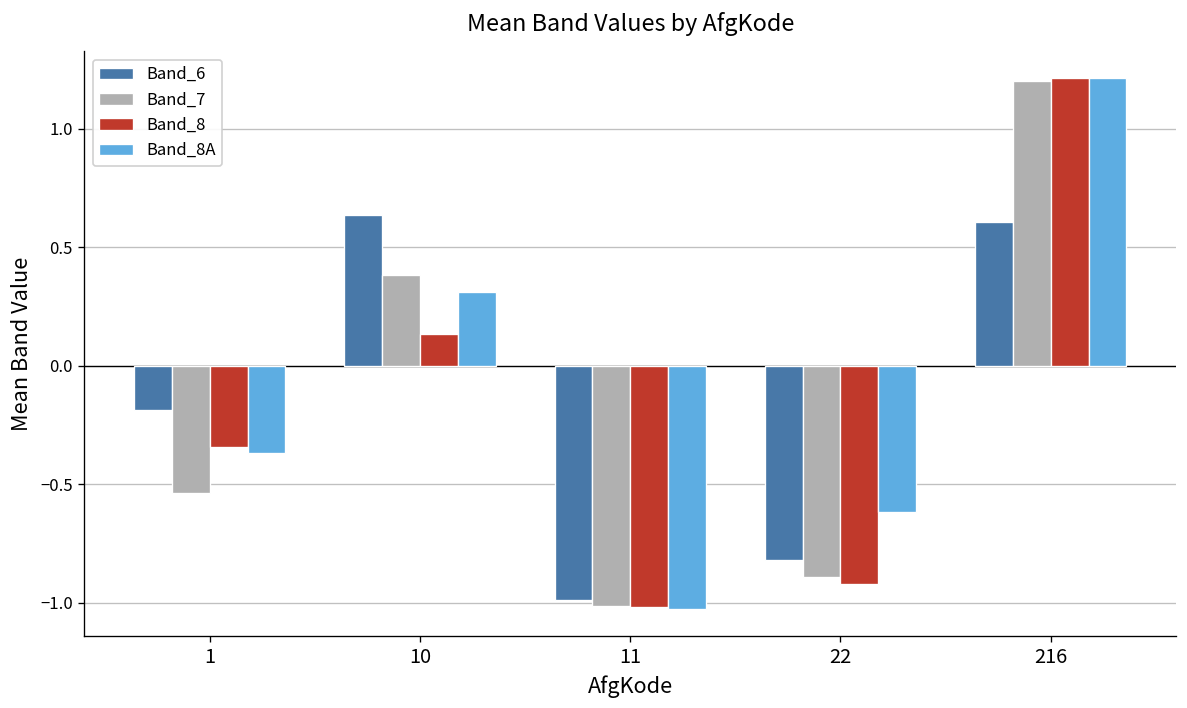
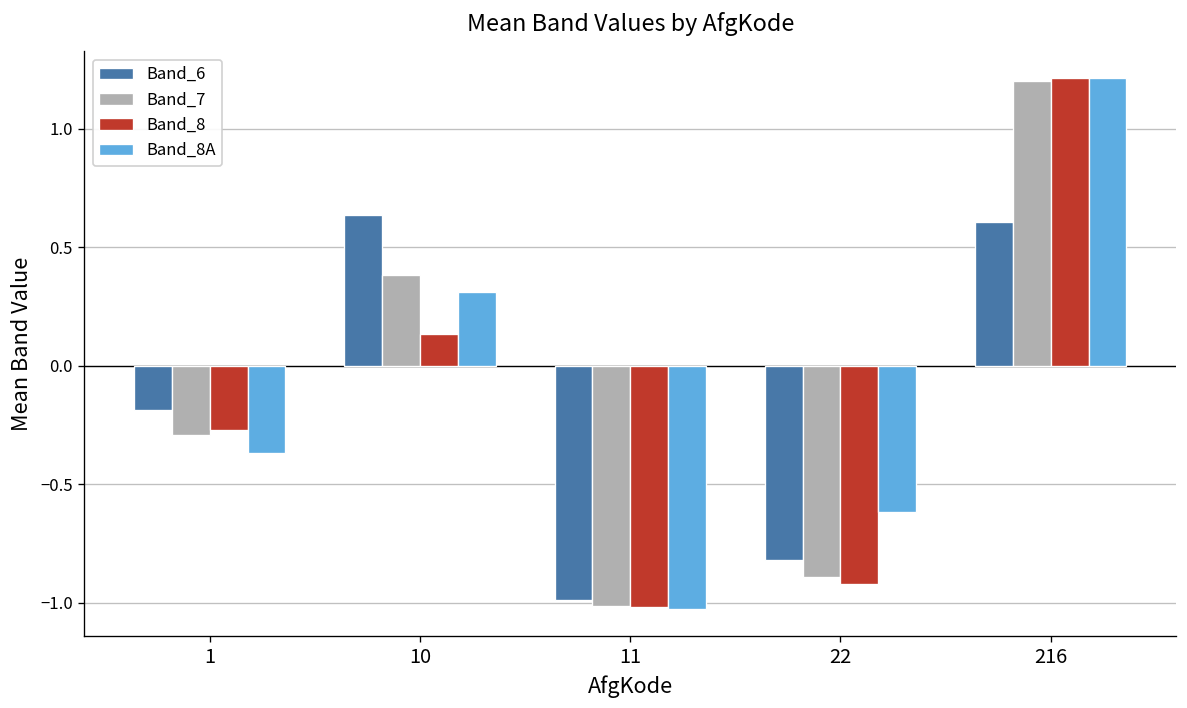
Band_7, 1: -0.54 -> -0.29
Band_8, 1: -0.34 -> -0.27
